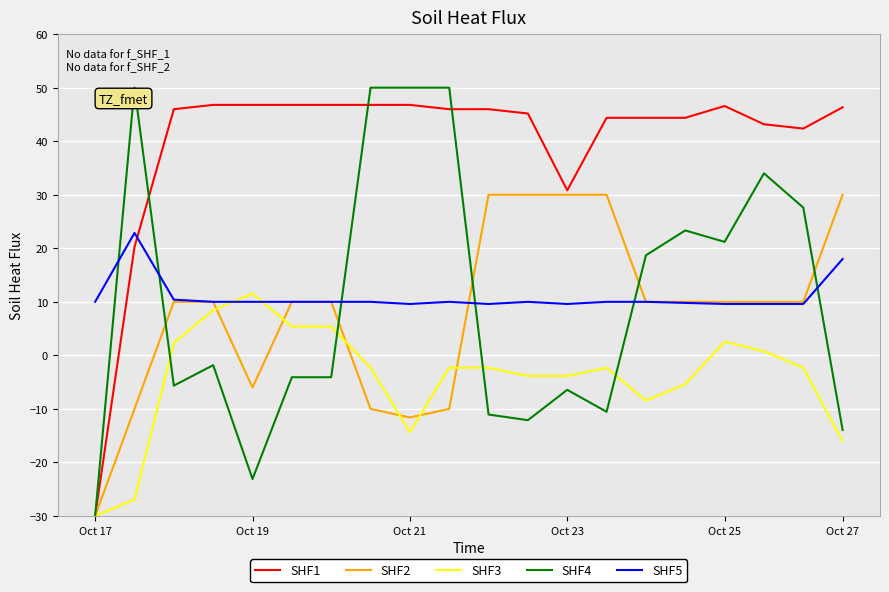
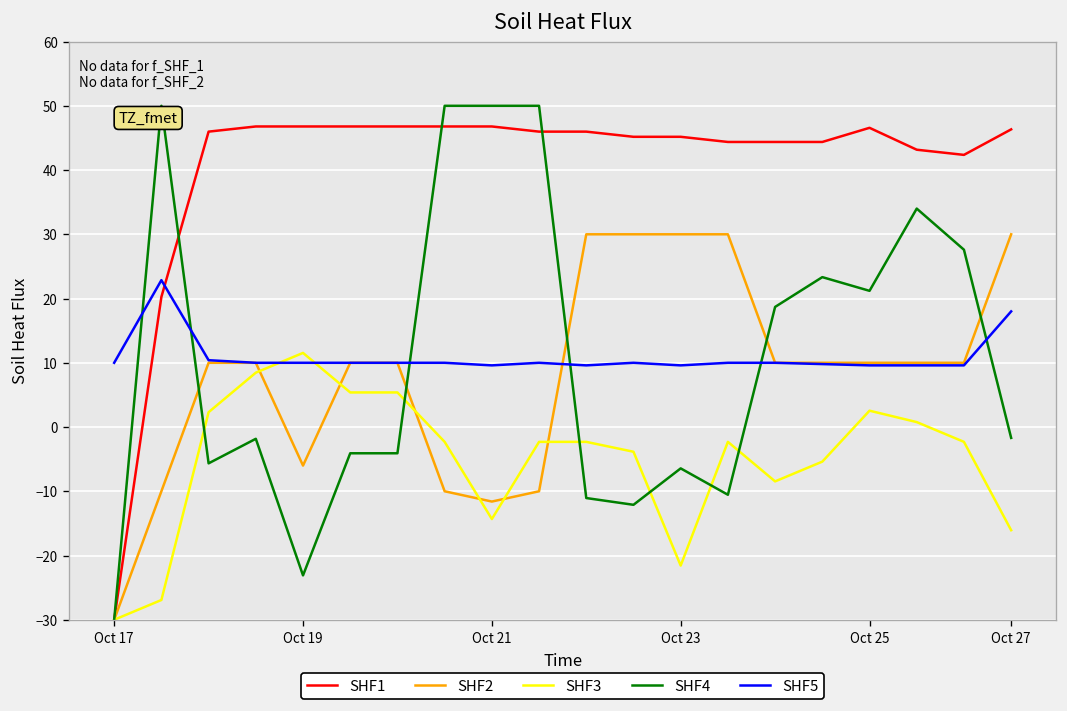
SHF1, Oct 23: 31 -> 45
SHF3, Oct 23: -4 -> -22
SHF4, Oct 27: -14 -> -2
